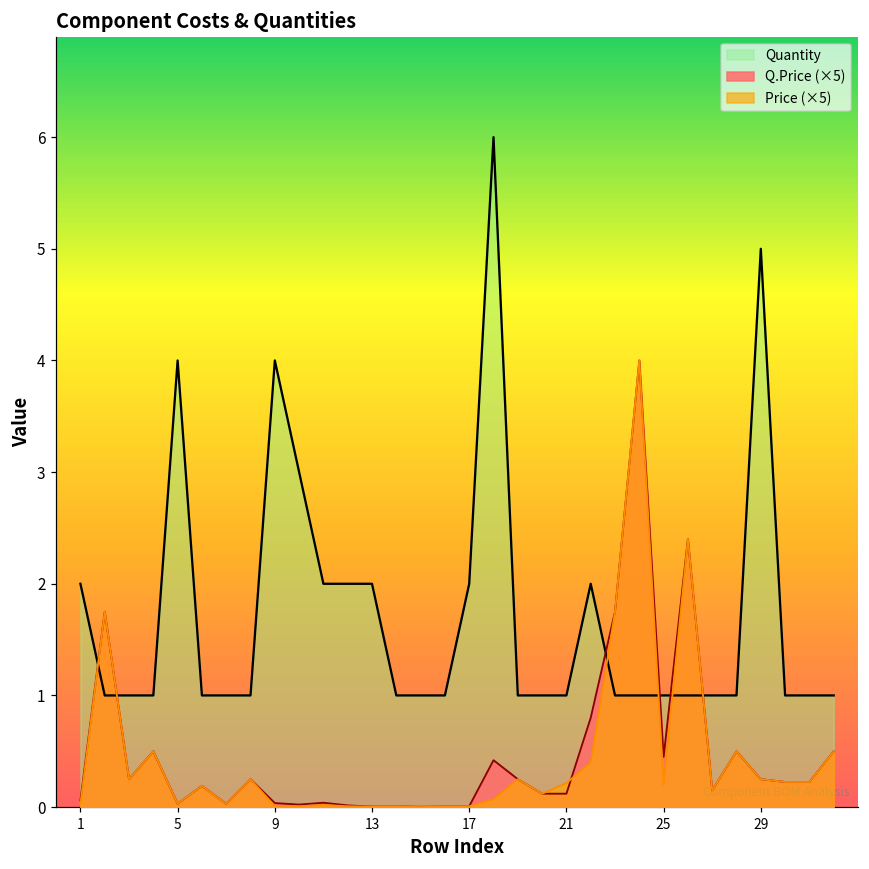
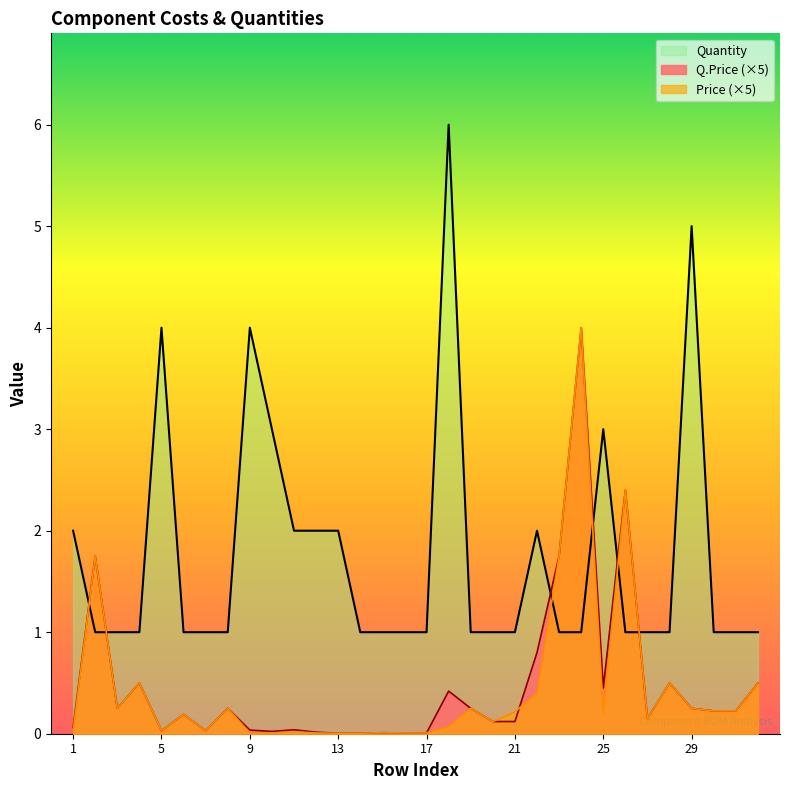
Quantity, 17: 2 -> 1
Quantity, 25: 1 -> 3
